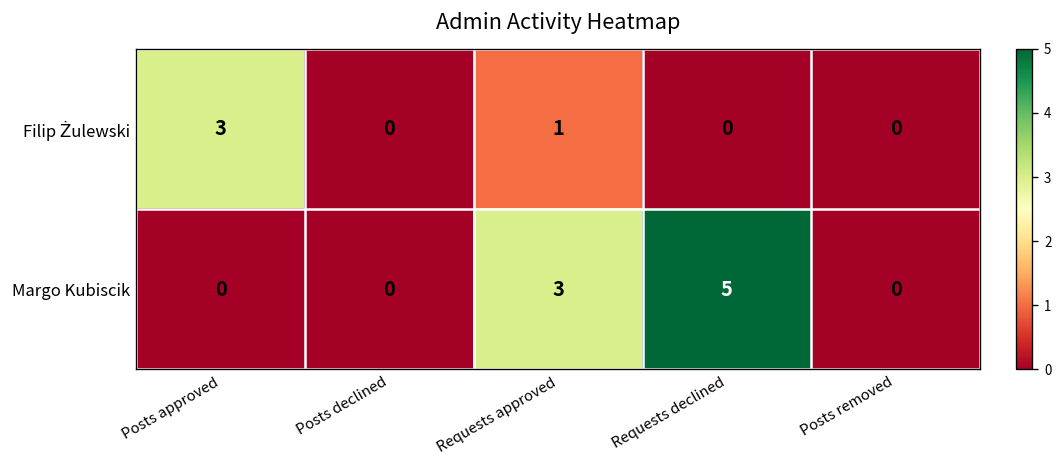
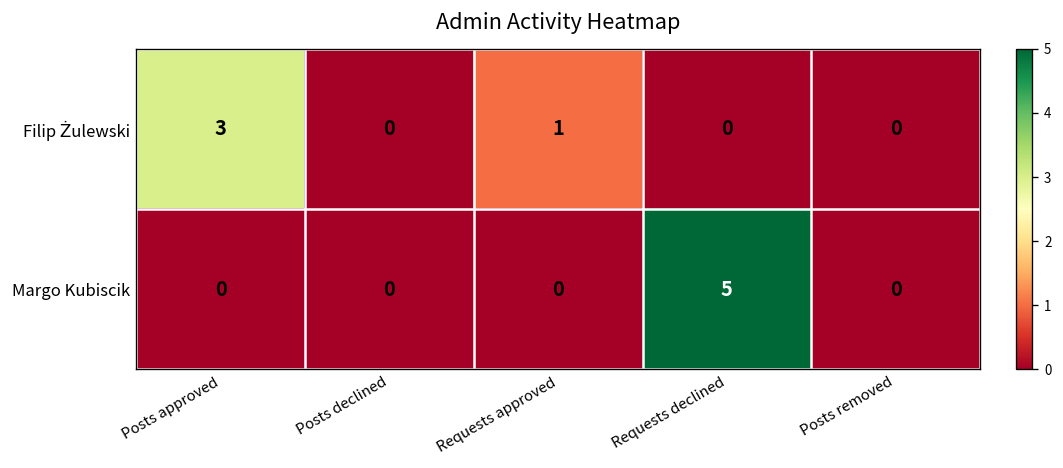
Margo Kubiscik, Requests approved: 3 -> 0
